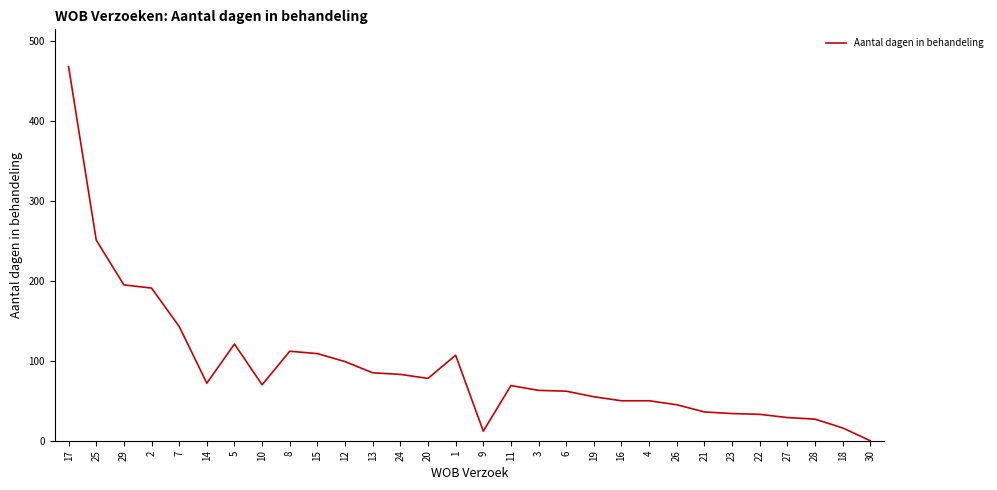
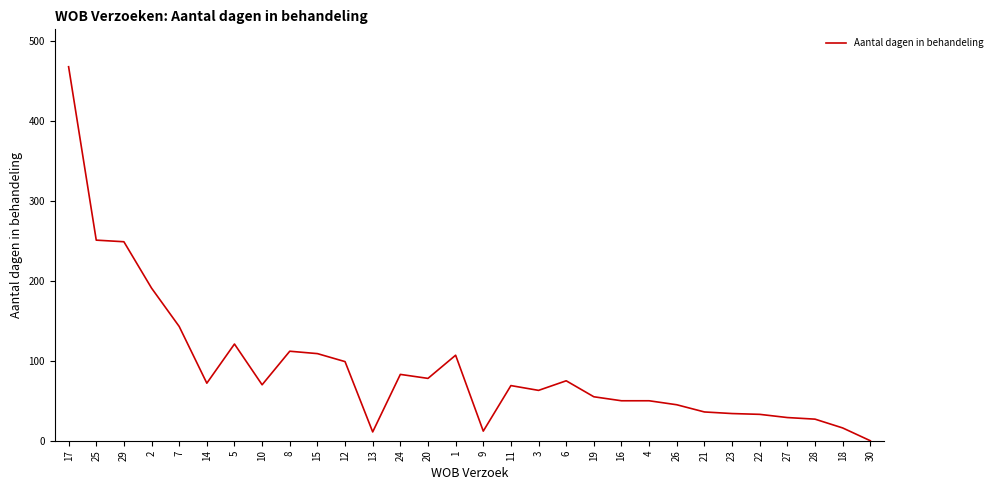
29: 200 -> 250
13: 90 -> 10
6: 60 -> 80
